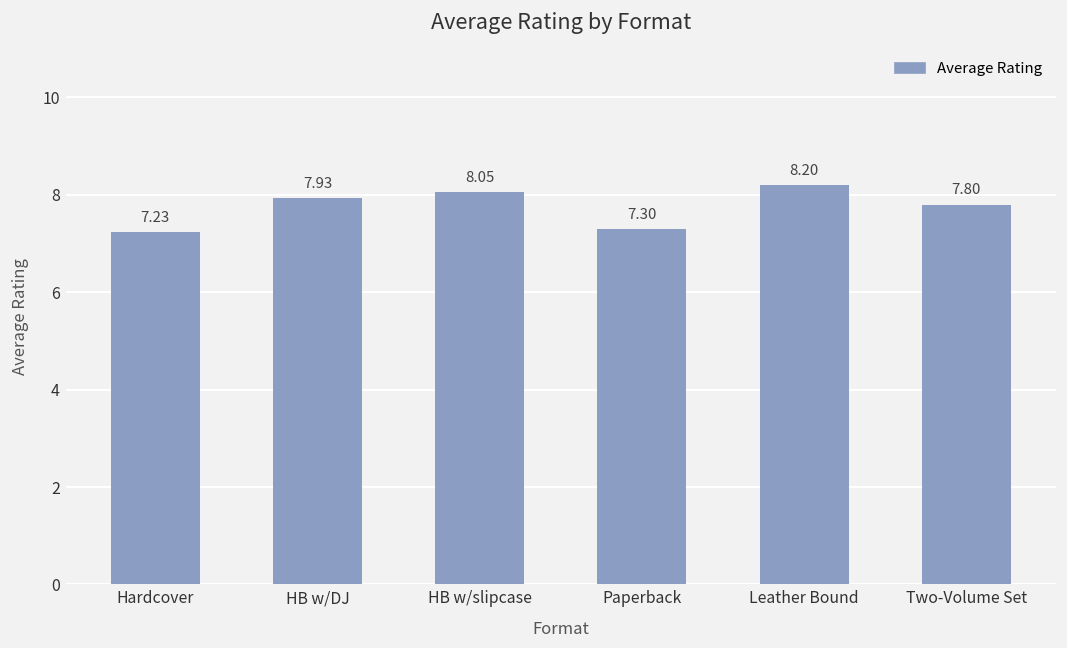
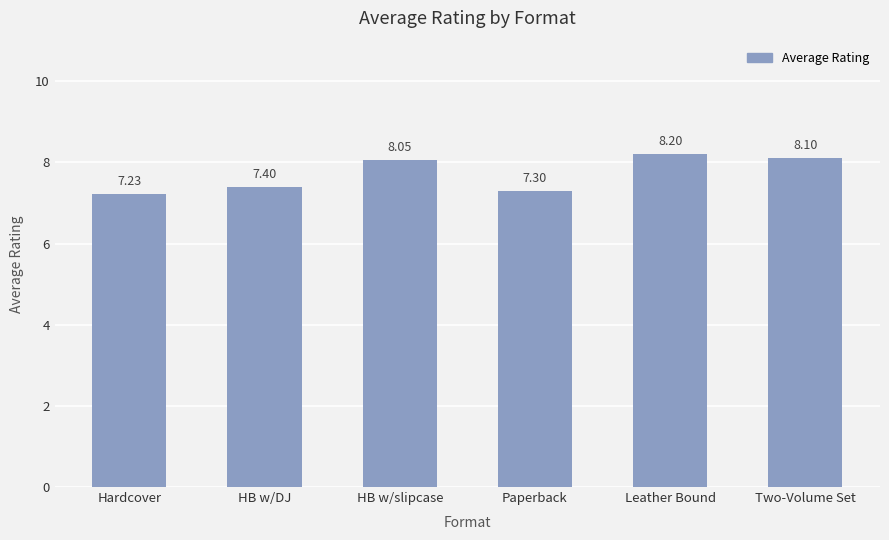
HB w/DJ: 7.93 -> 7.40
Two-Volume Set: 7.80 -> 8.10
